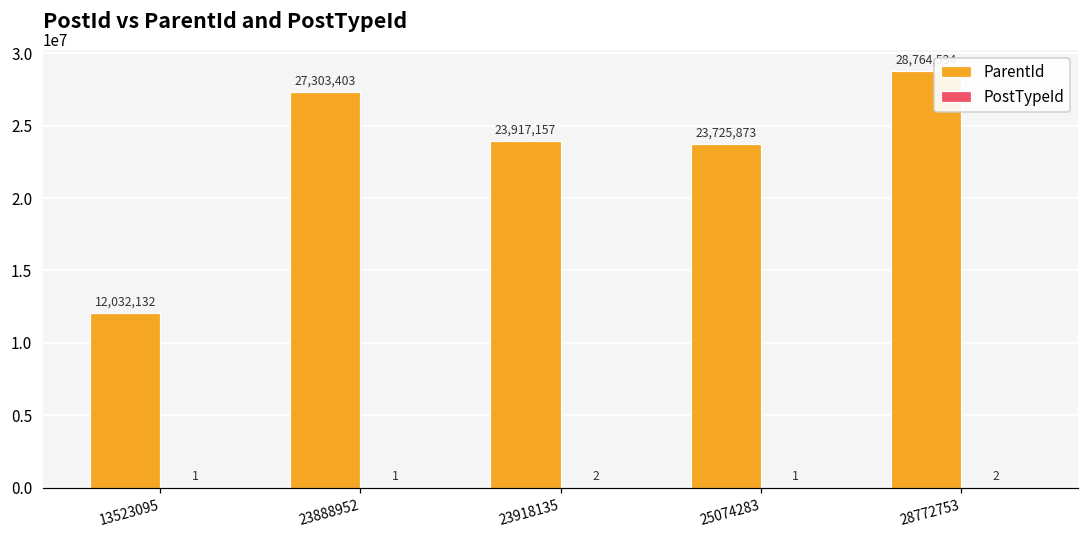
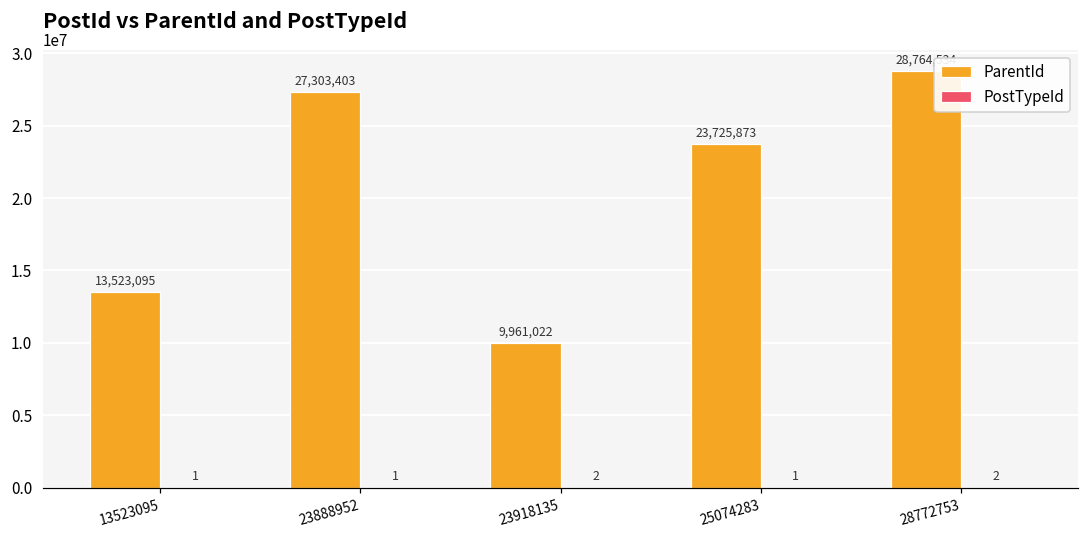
ParentId, 13523095: 12,032,132 -> 13,523,095
ParentId, 23918135: 23,917,157 -> 9,961,022
